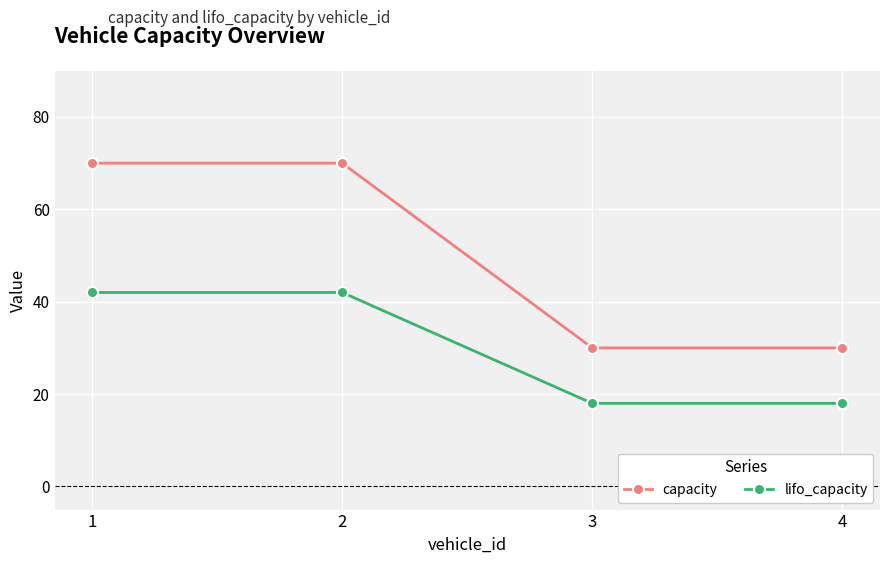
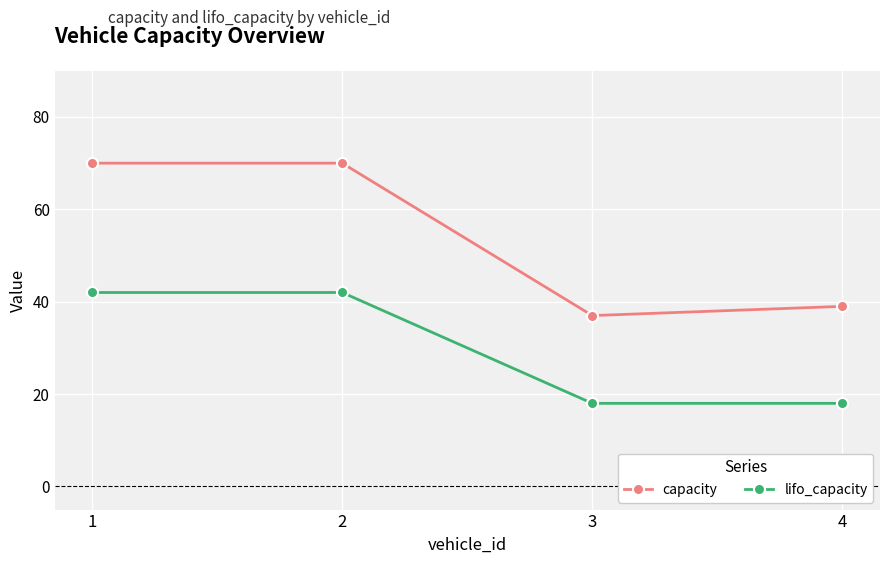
capacity, 3: 30 -> 37
capacity, 4: 30 -> 39
